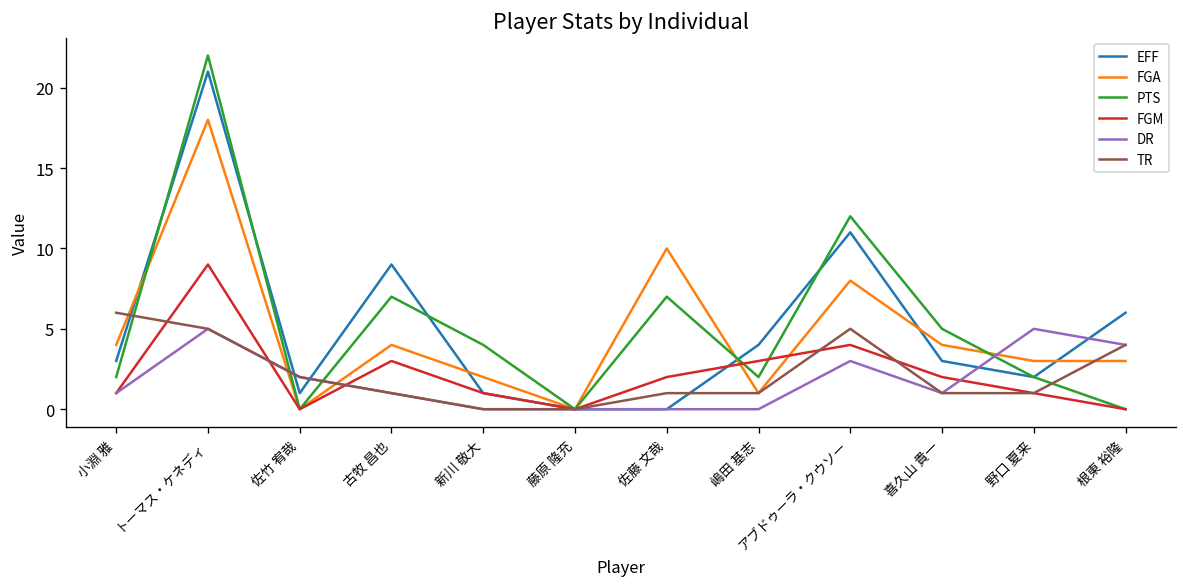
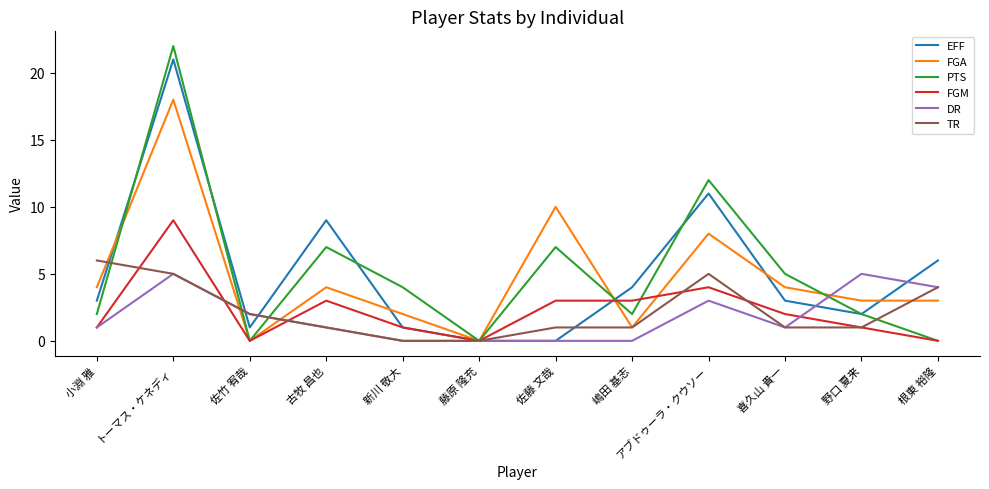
FGM, 佐藤 文哉: 2 -> 3
